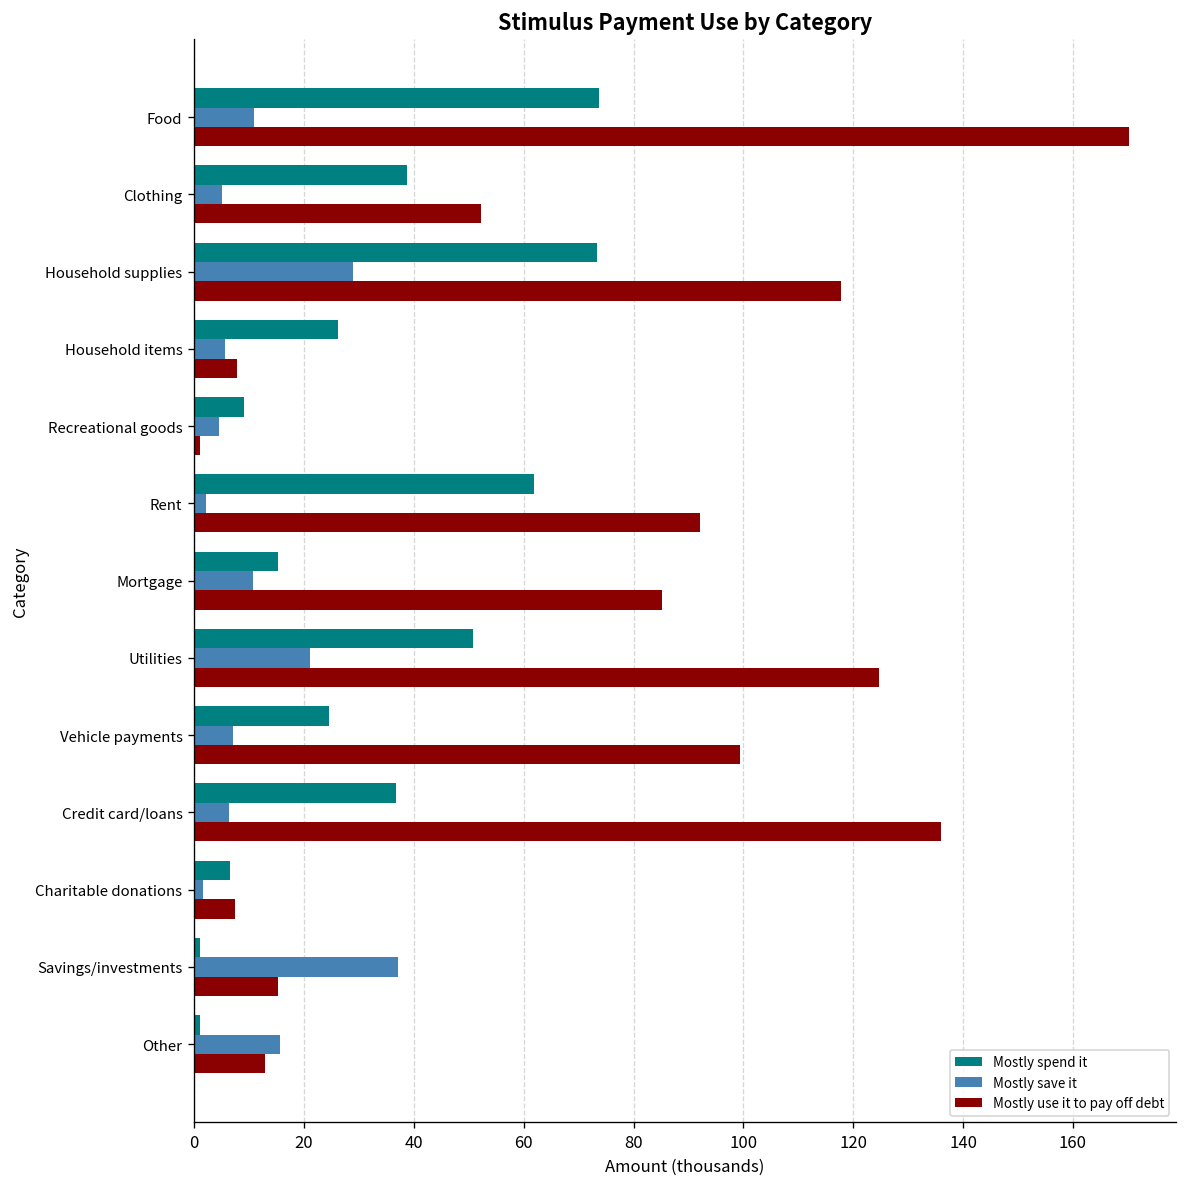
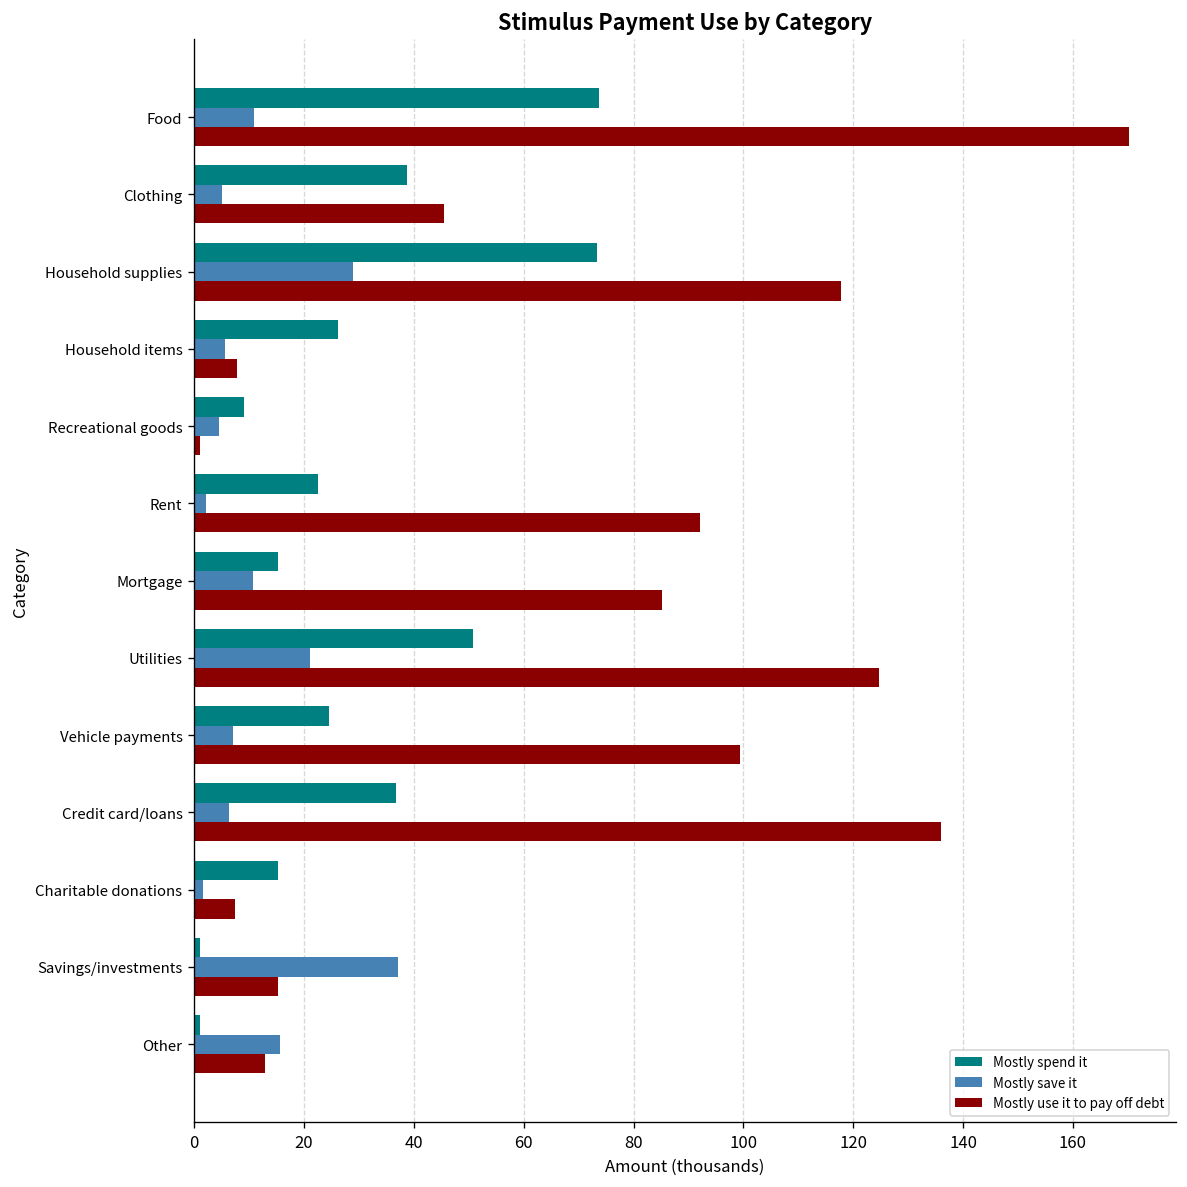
Mostly use it to pay off debt, Clothing: 52 -> 45
Mostly spend it, Rent: 62 -> 23
Mostly spend it, Charitable donations: 7 -> 15
